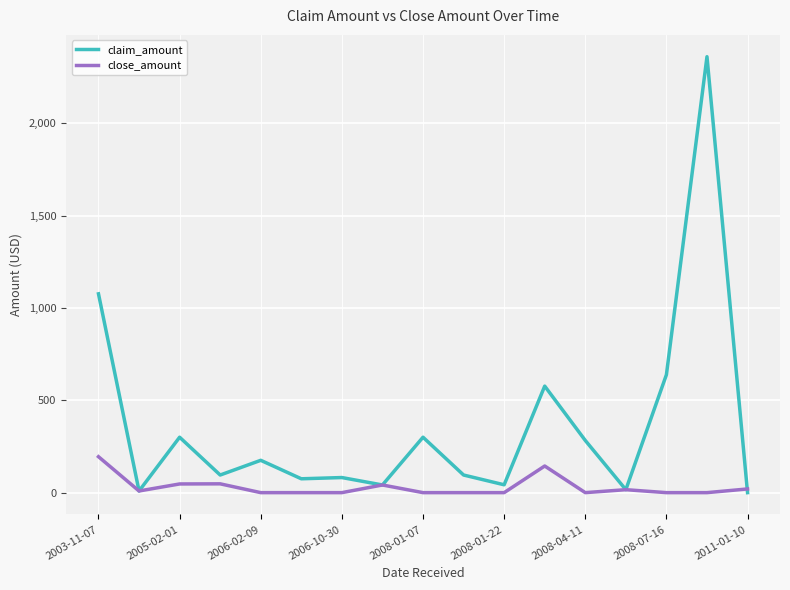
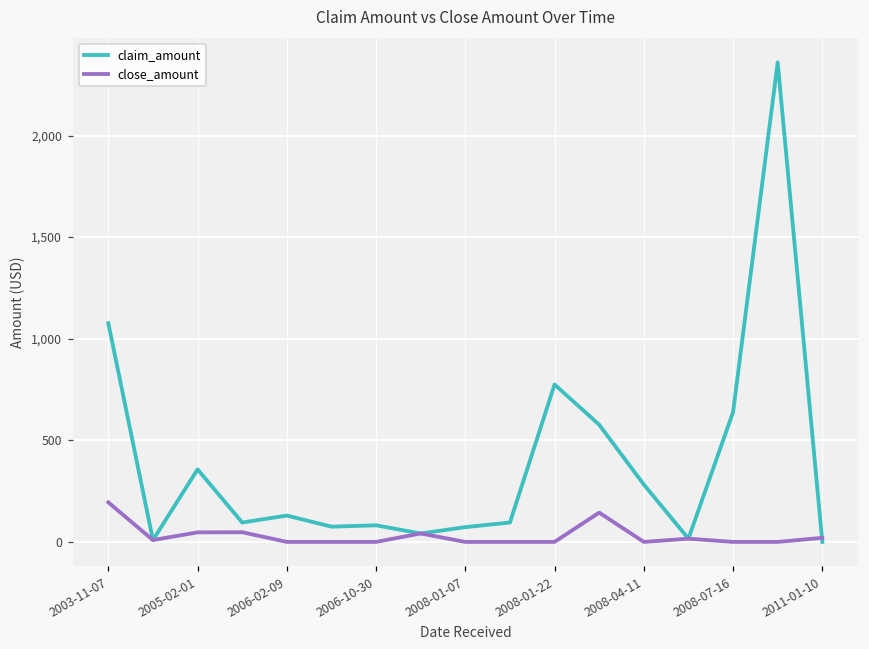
claim_amount, 2005-02-01: 300 -> 360
claim_amount, 2006-02-09: 180 -> 130
claim_amount, 2008-01-07: 300 -> 70
claim_amount, 2008-01-22: 40 -> 770
